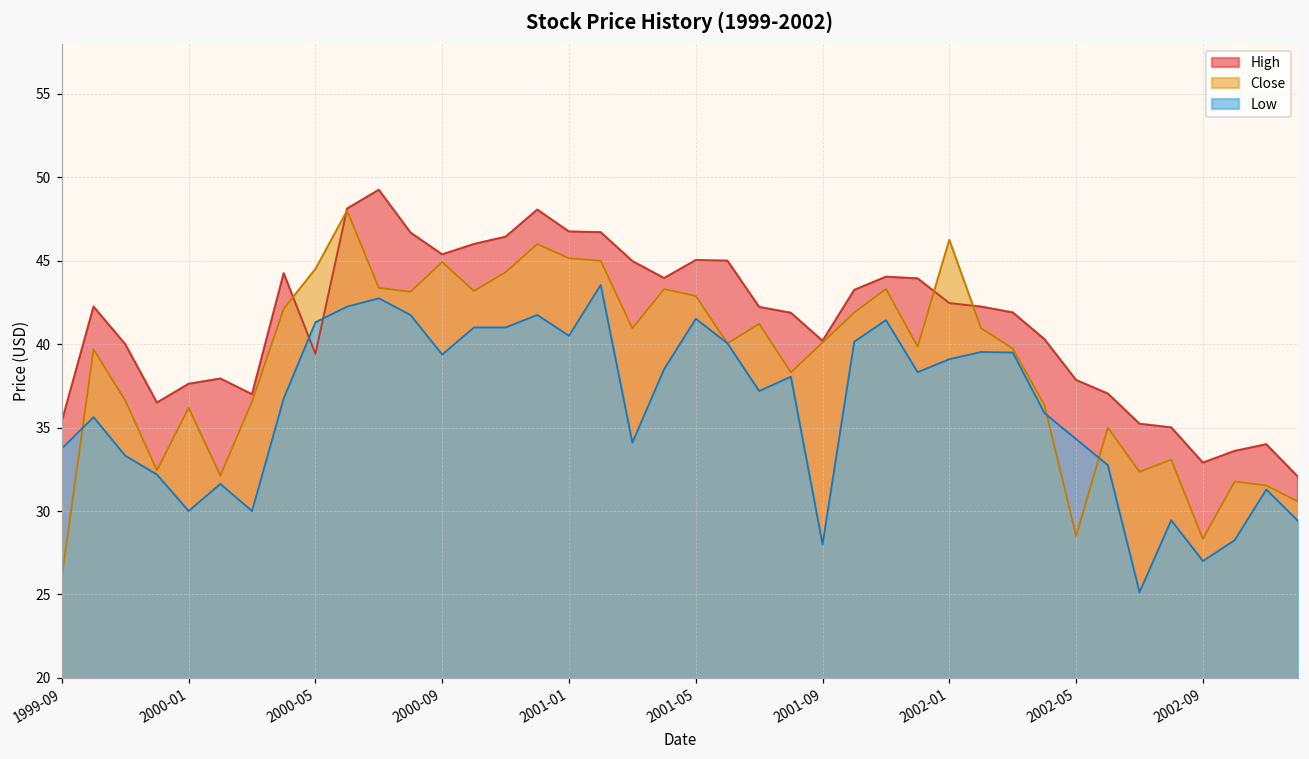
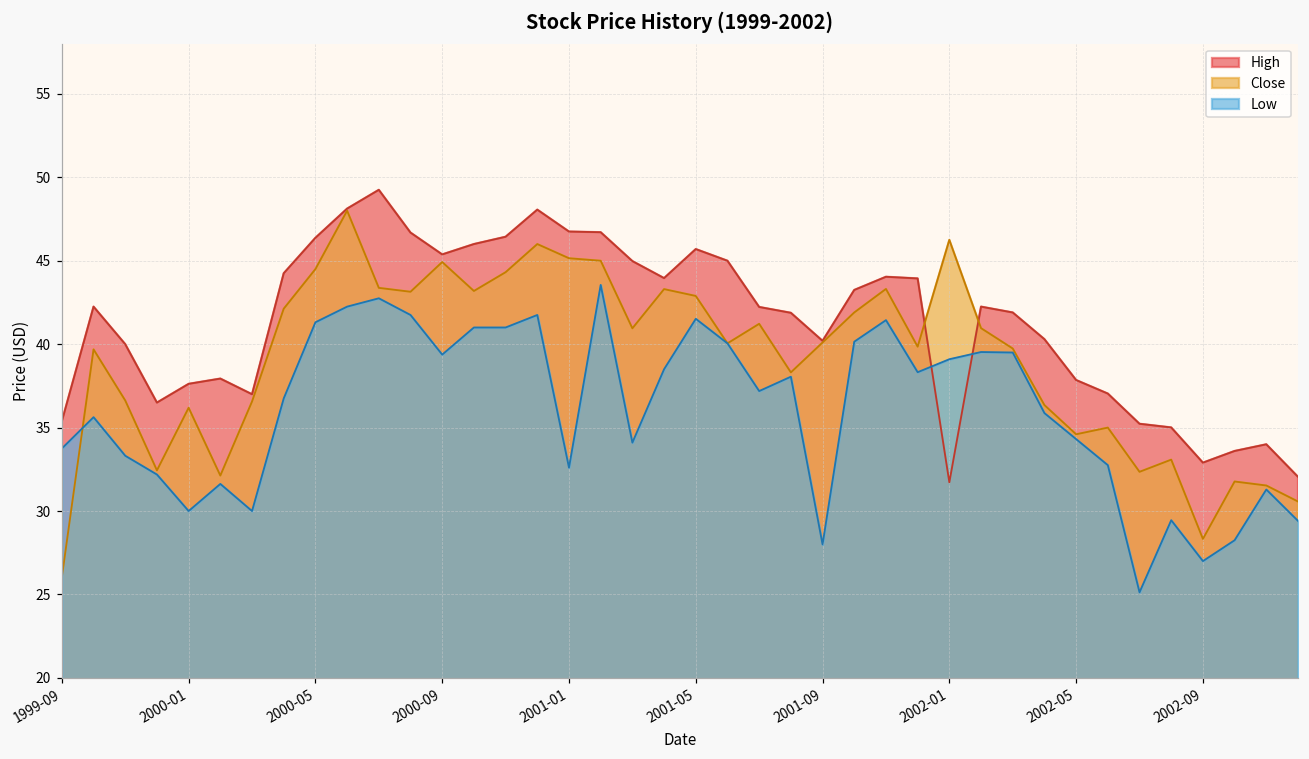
High, 2000-05: 39.4 -> 46.4
Low, 2001-01: 40.5 -> 32.6
High, 2001-05: 45.0 -> 45.7
High, 2002-01: 42.5 -> 31.7
Close, 2002-05: 28.5 -> 34.6
